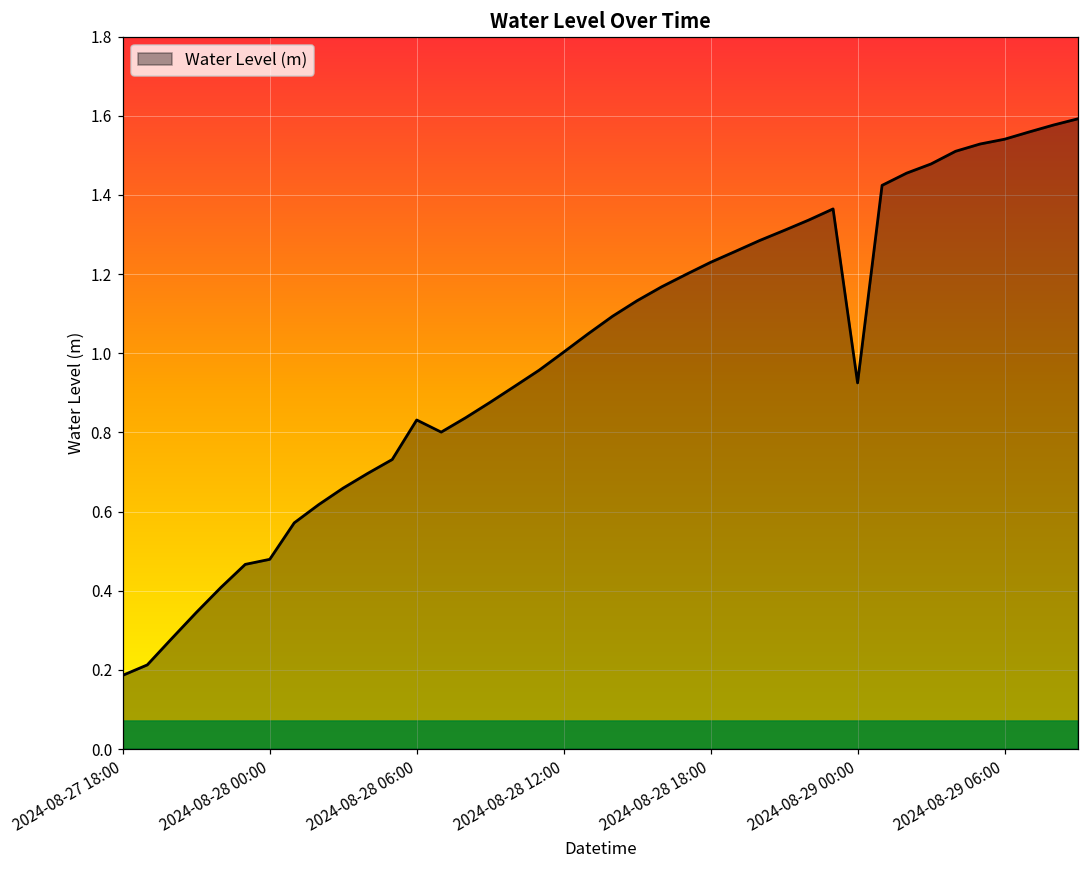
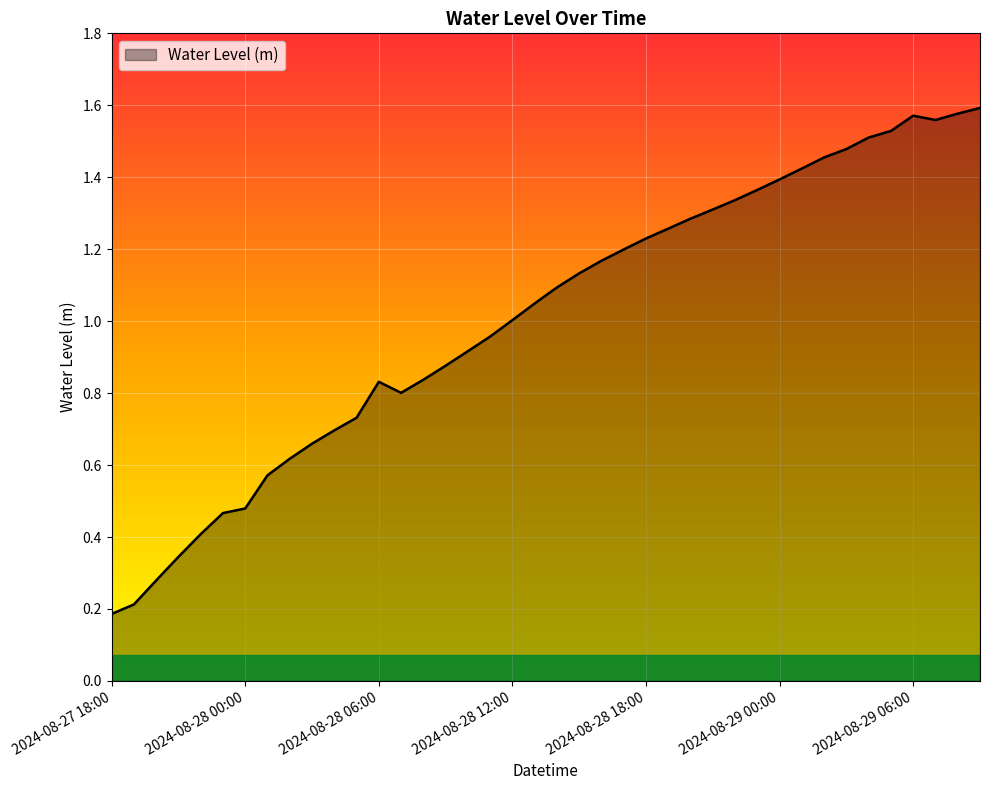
2024-08-29 00:00: 0.93 -> 1.39
2024-08-29 06:00: 1.54 -> 1.57
